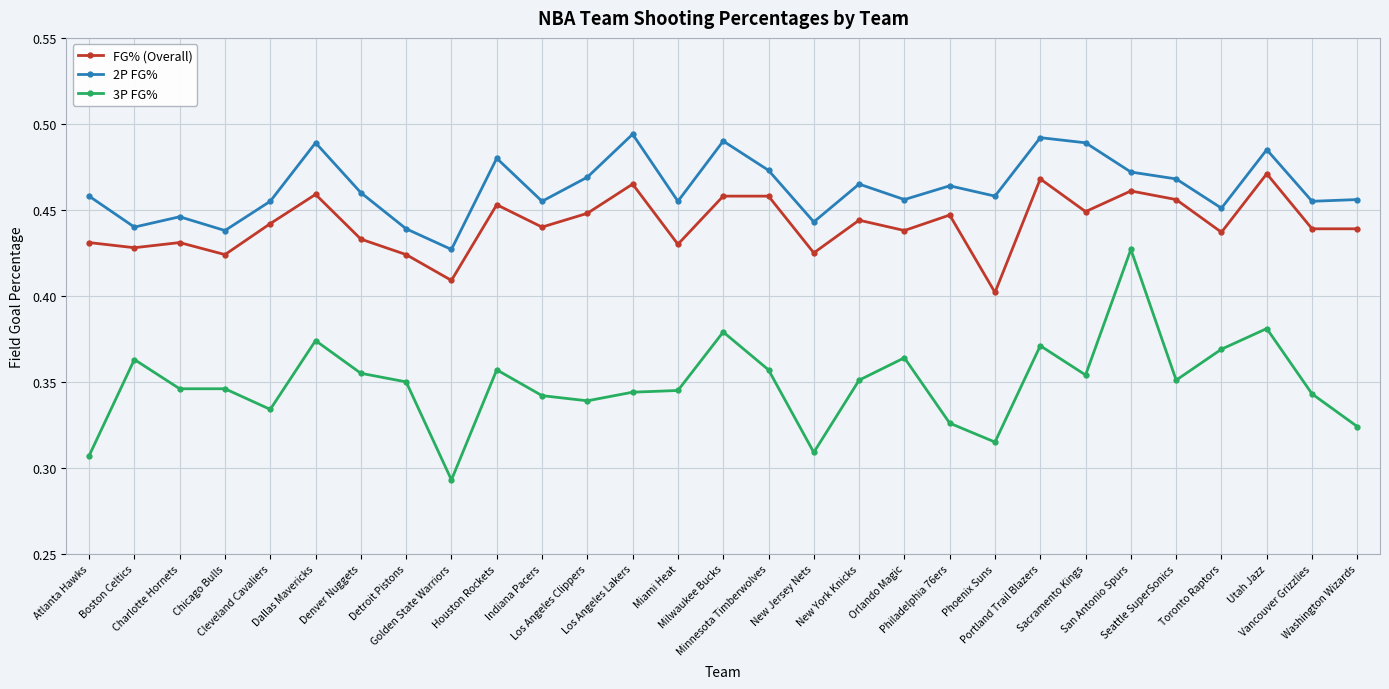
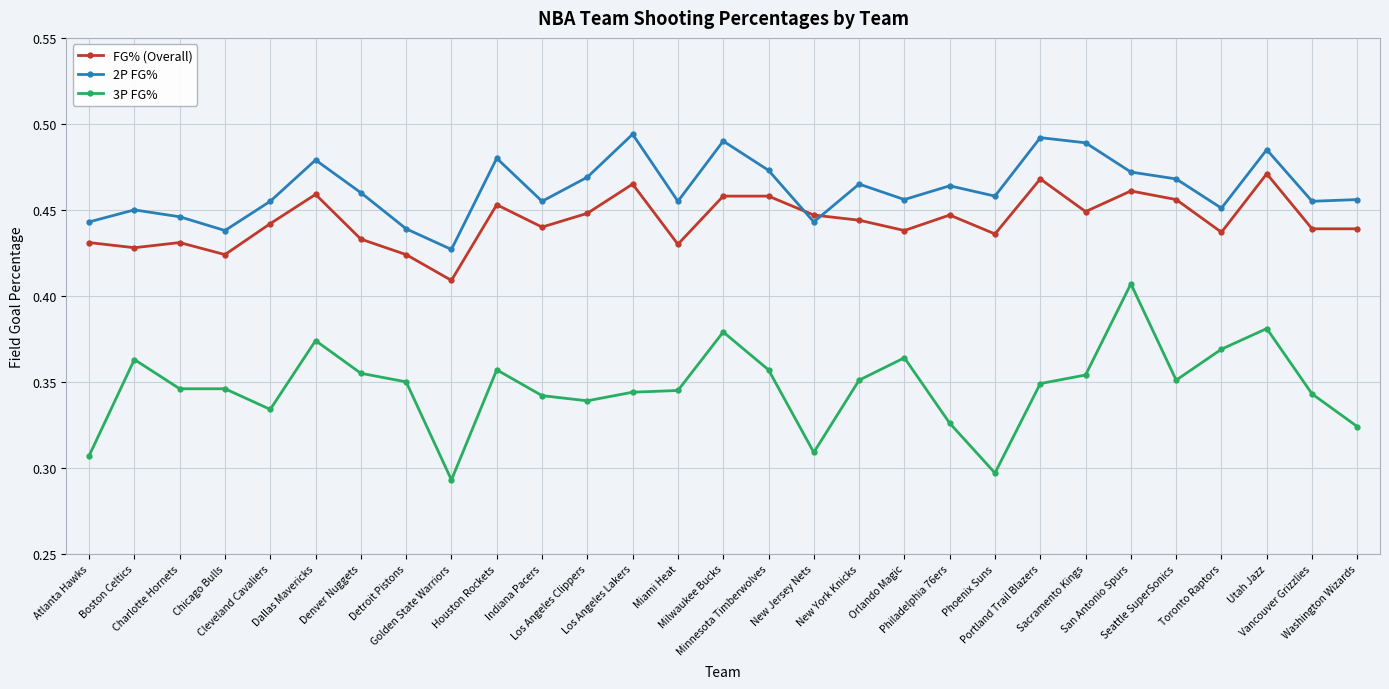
2P FG%, Atlanta Hawks: 0.458 -> 0.443
2P FG%, Boston Celtics: 0.44 -> 0.45
2P FG%, Dallas Mavericks: 0.489 -> 0.479
FG% (Overall), New Jersey Nets: 0.425 -> 0.447
FG% (Overall), Phoenix Suns: 0.402 -> 0.436
3P FG%, Phoenix Suns: 0.315 -> 0.297
3P FG%, Portland Trail Blazers: 0.371 -> 0.349
3P FG%, San Antonio Spurs: 0.427 -> 0.407
